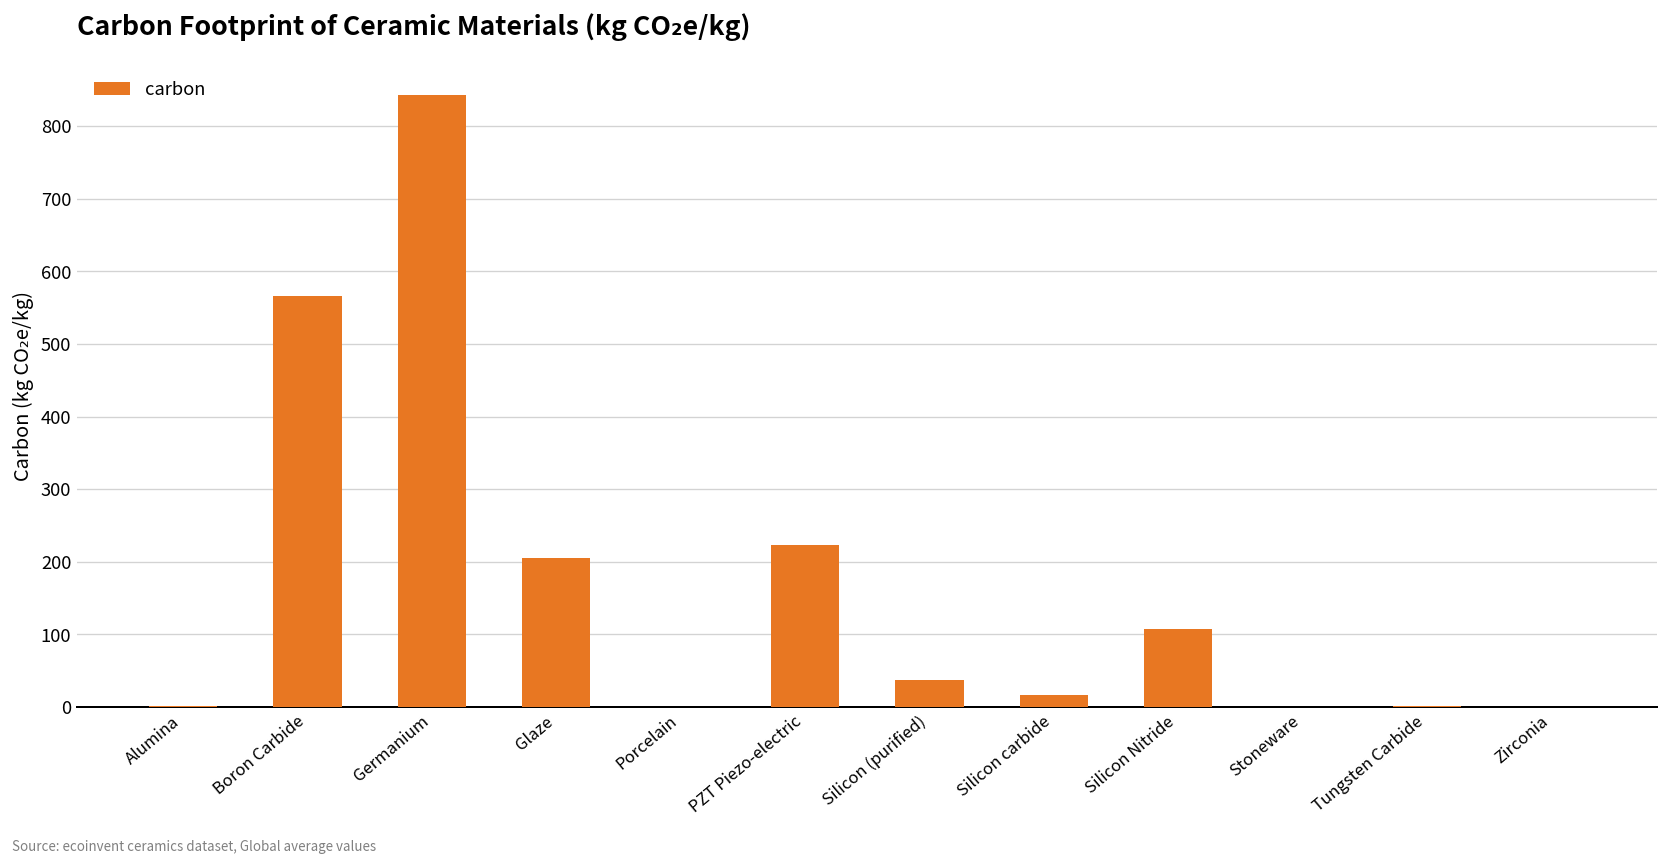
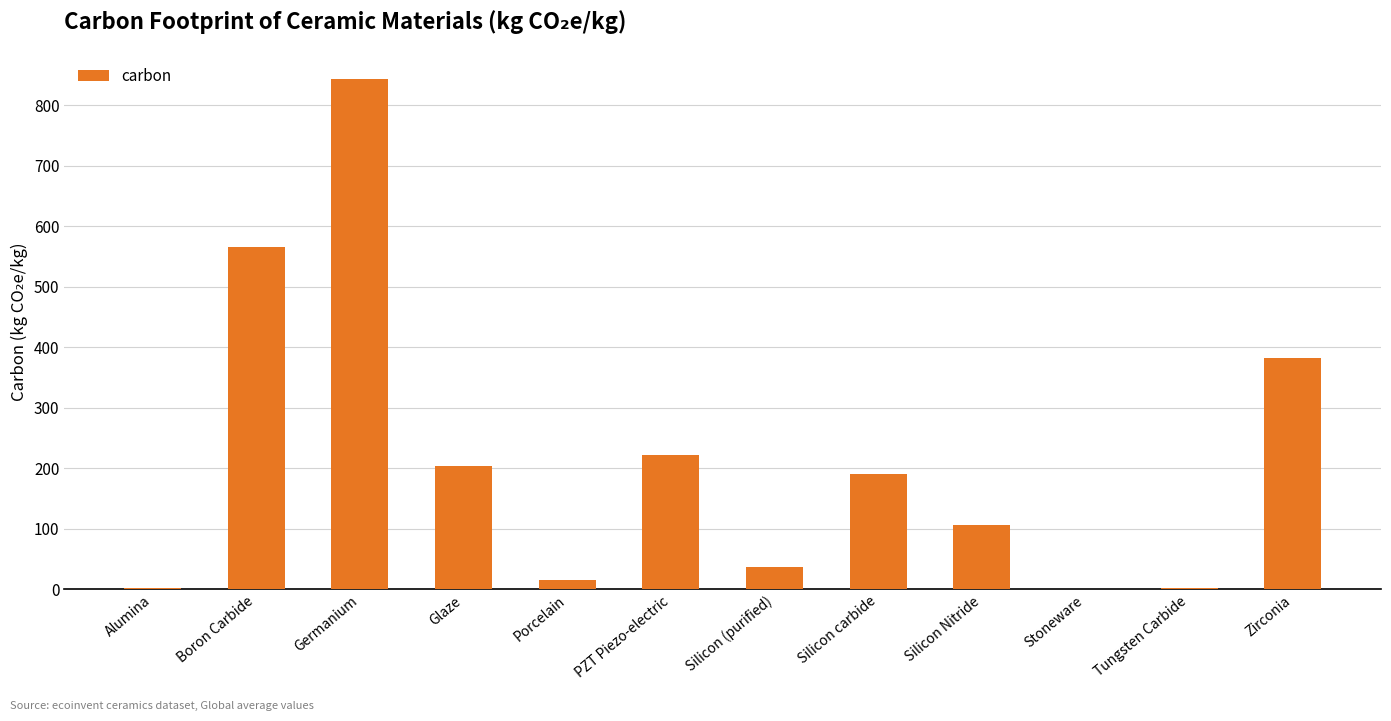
Porcelain: 0 -> 20
Silicon carbide: 20 -> 190
Zirconia: 0 -> 380
